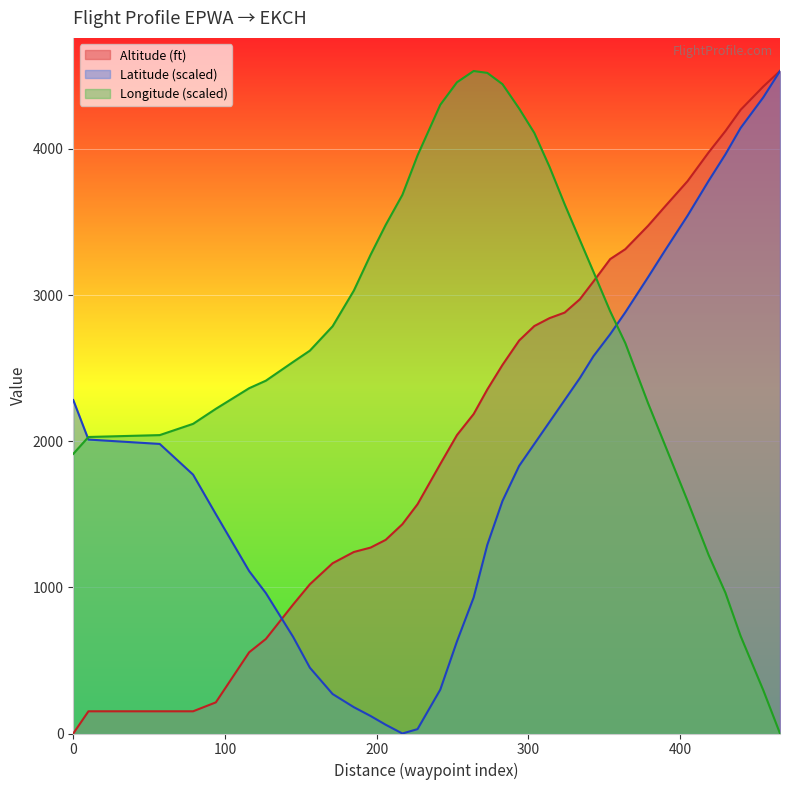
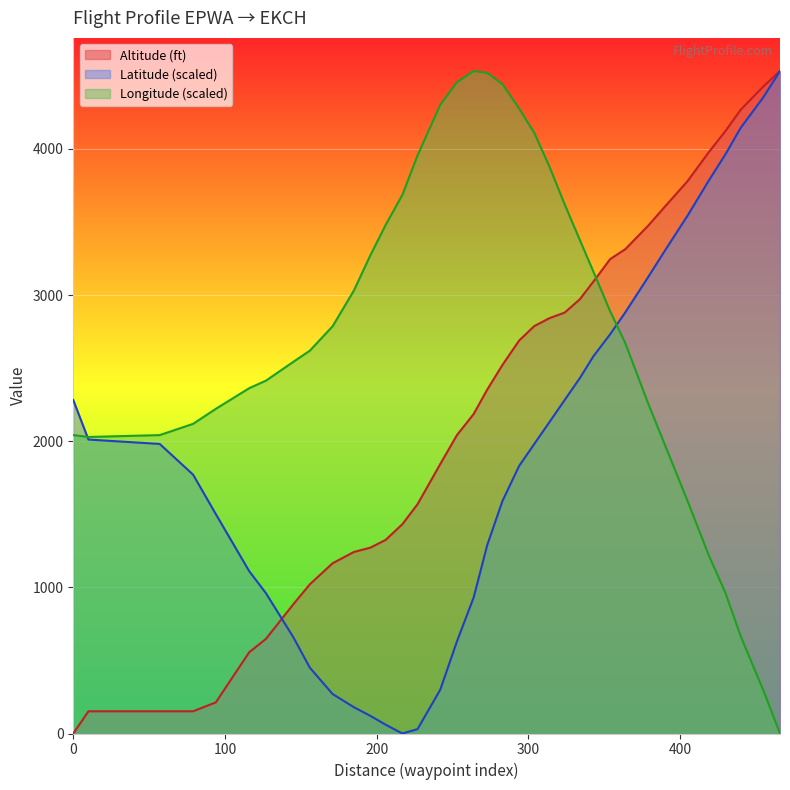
Longitude (scaled), 0: 1910 -> 2040
